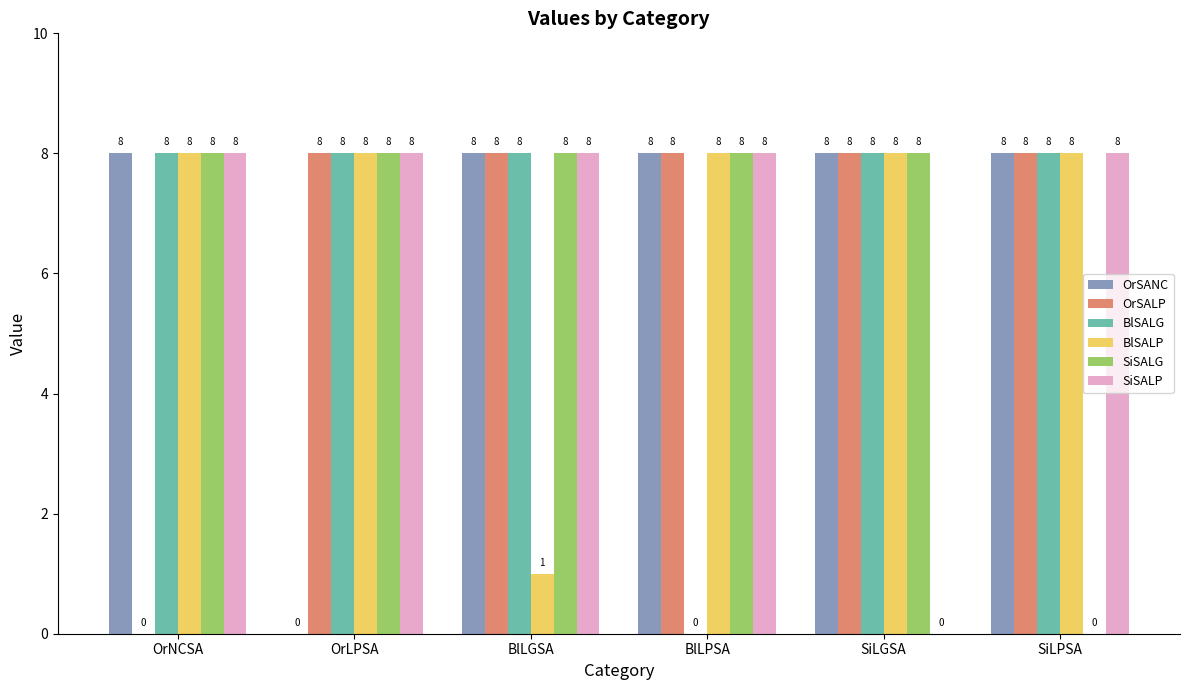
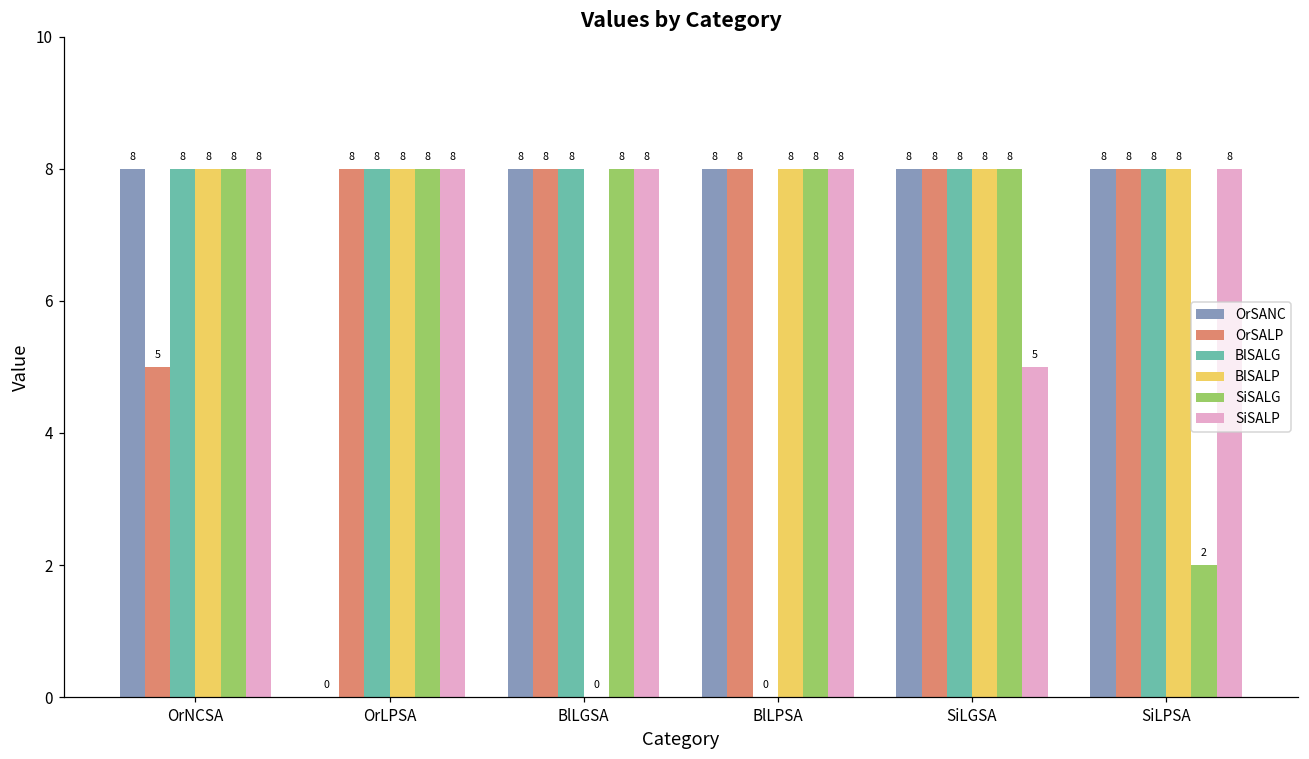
OrSALP, OrNCSA: 0 -> 5
BlSALP, BlLGSA: 1 -> 0
SiSALP, SiLGSA: 0 -> 5
SiSALG, SiLPSA: 0 -> 2
